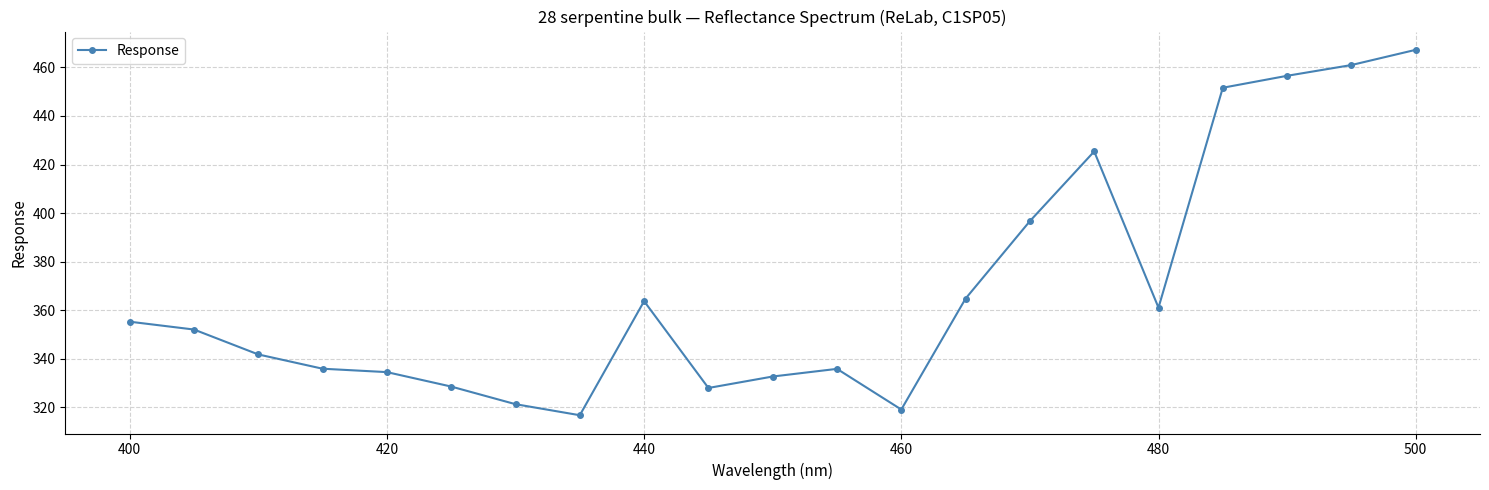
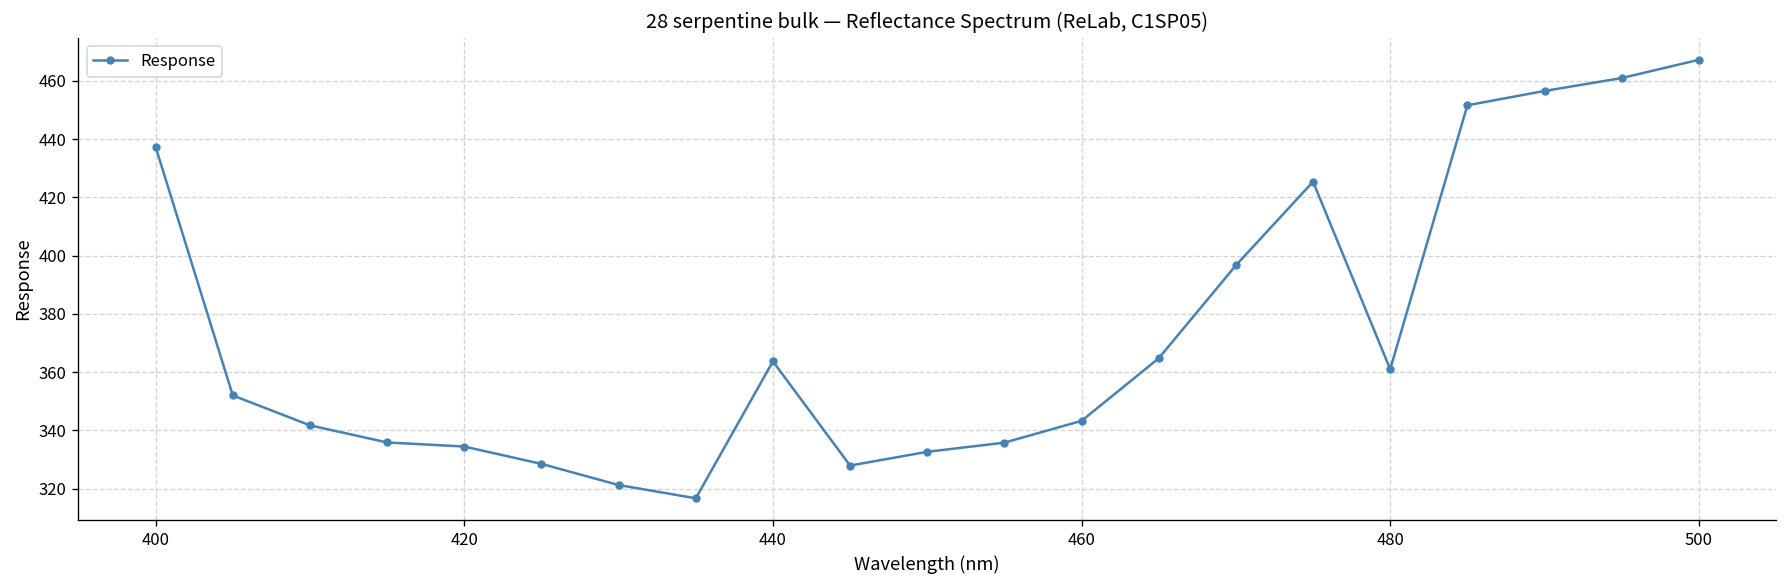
400: 355 -> 437
460: 319 -> 343
